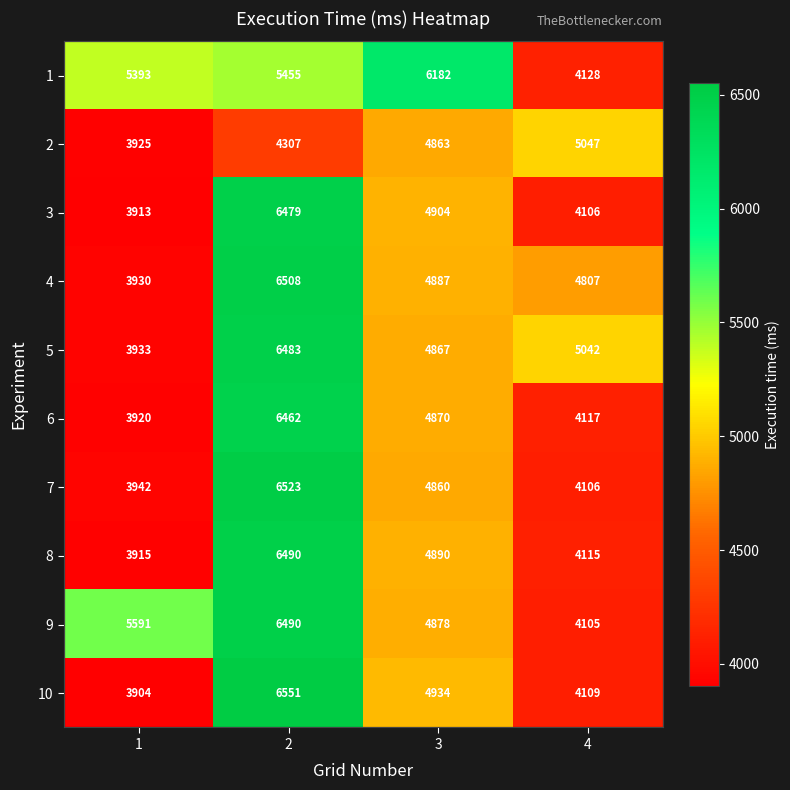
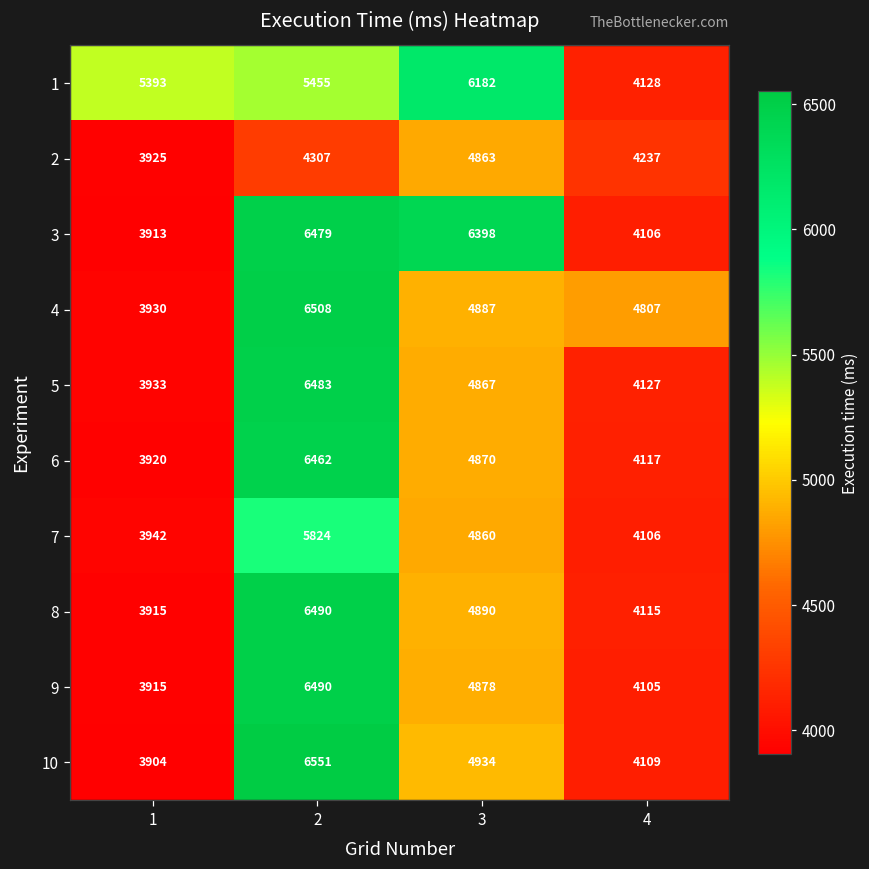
2, 4: 5047 -> 4237
3, 3: 4904 -> 6398
5, 4: 5042 -> 4127
7, 2: 6523 -> 5824
9, 1: 5591 -> 3915
